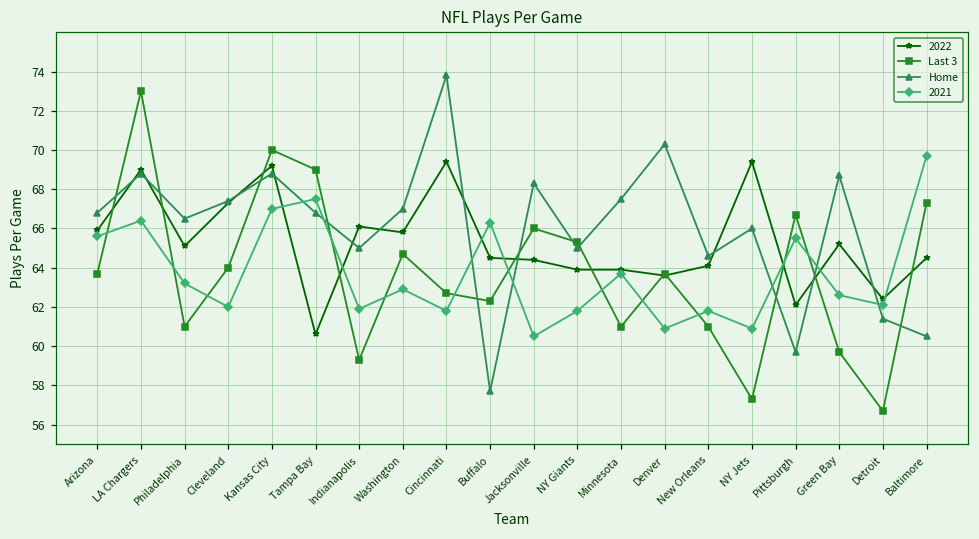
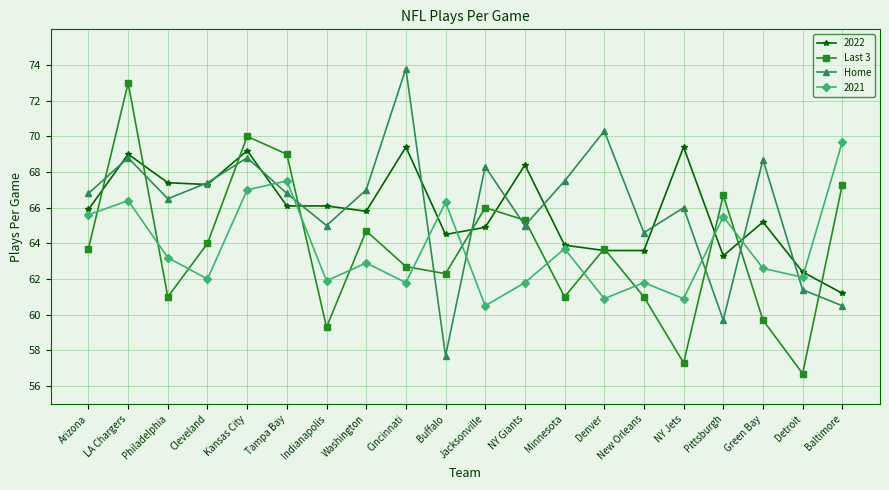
2022, Philadelphia: 65.1 -> 67.4
2022, Tampa Bay: 60.6 -> 66.1
2022, Jacksonville: 64.4 -> 64.9
2022, NY Giants: 63.9 -> 68.4
2022, New Orleans: 64.1 -> 63.6
2022, Pittsburgh: 62.1 -> 63.3
2022, Baltimore: 64.5 -> 61.2
